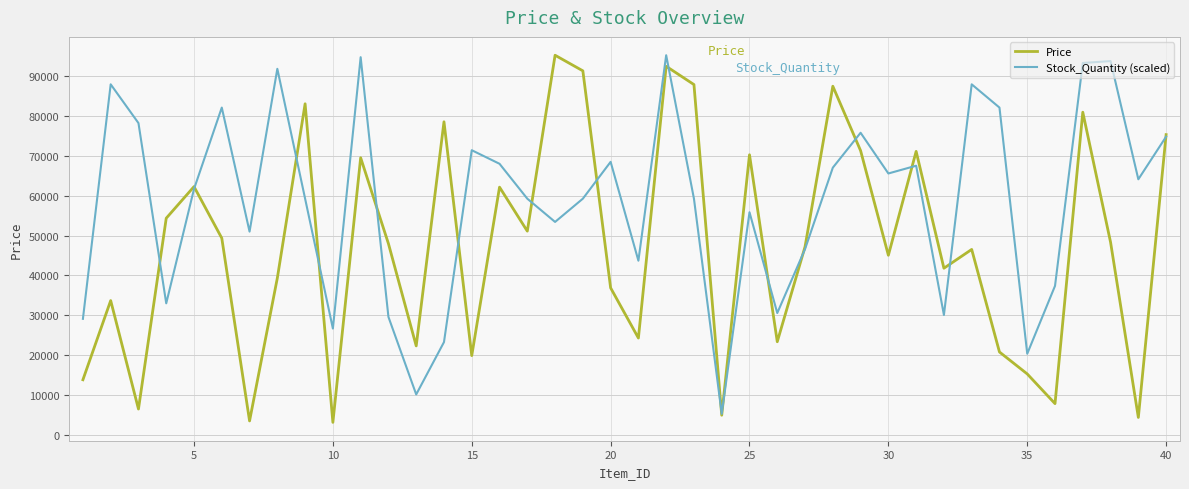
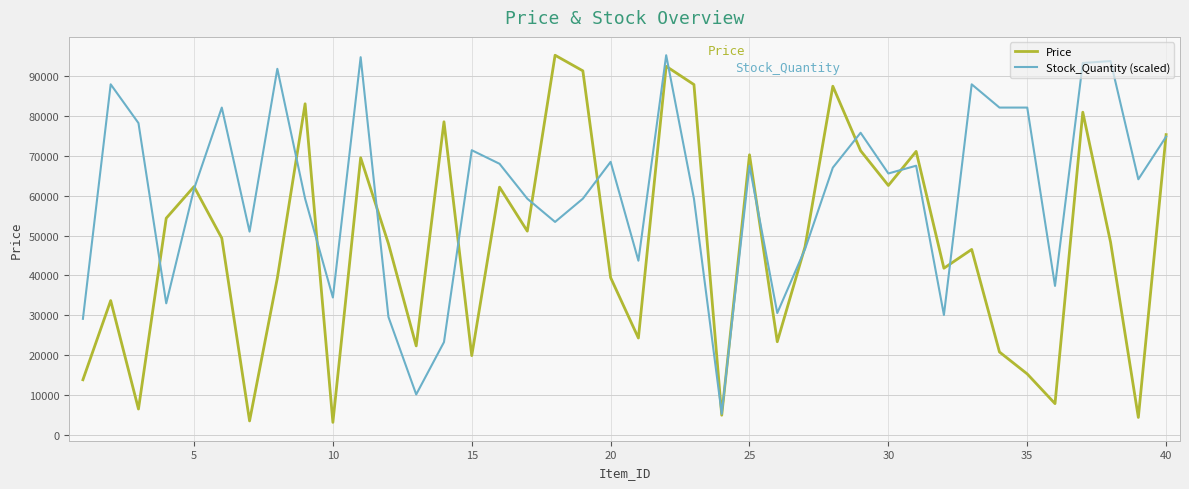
Stock_Quantity (scaled), 10: 27000 -> 34000
Price, 20: 37000 -> 39000
Stock_Quantity (scaled), 25: 56000 -> 67000
Price, 30: 45000 -> 63000
Stock_Quantity (scaled), 35: 20000 -> 82000
